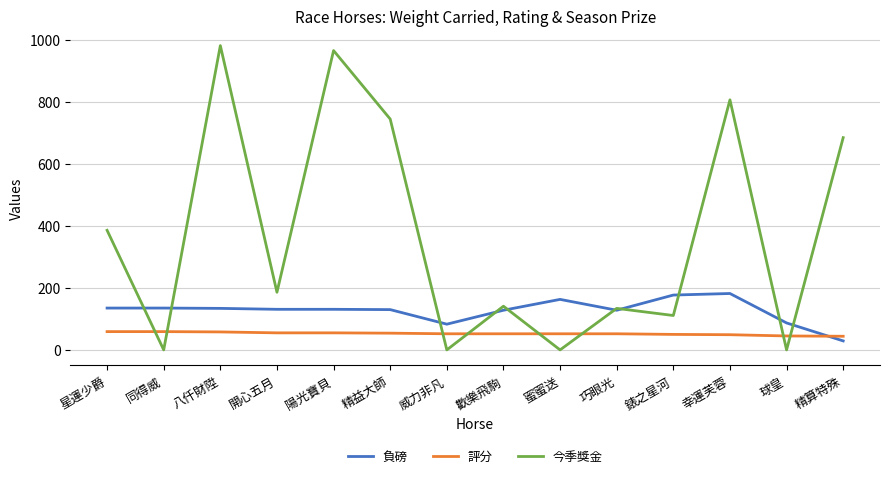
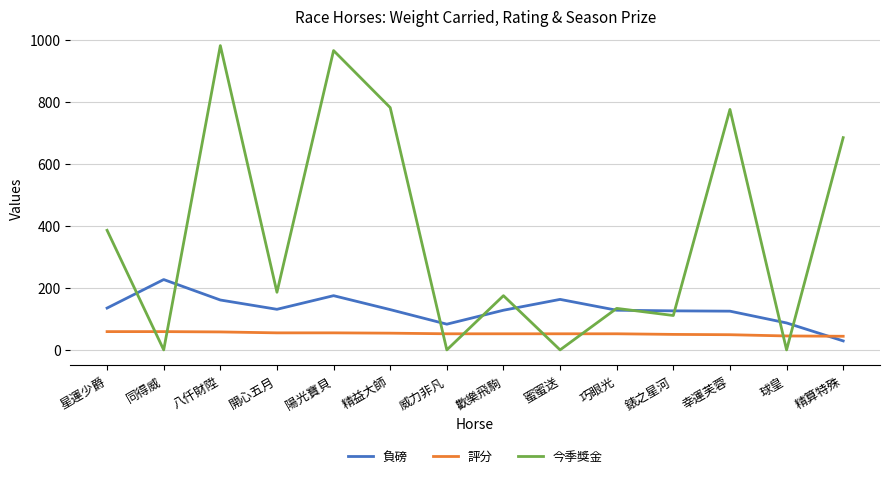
負磅, 同得威: 140 -> 230
負磅, 八仟財陞: 130 -> 160
負磅, 陽光寶貝: 130 -> 180
今季獎金, 精益大師: 750 -> 780
今季獎金, 歡樂飛駒: 140 -> 180
負磅, 錶之星河: 180 -> 130
負磅, 幸運芙蓉: 180 -> 130
今季獎金, 幸運芙蓉: 810 -> 780
